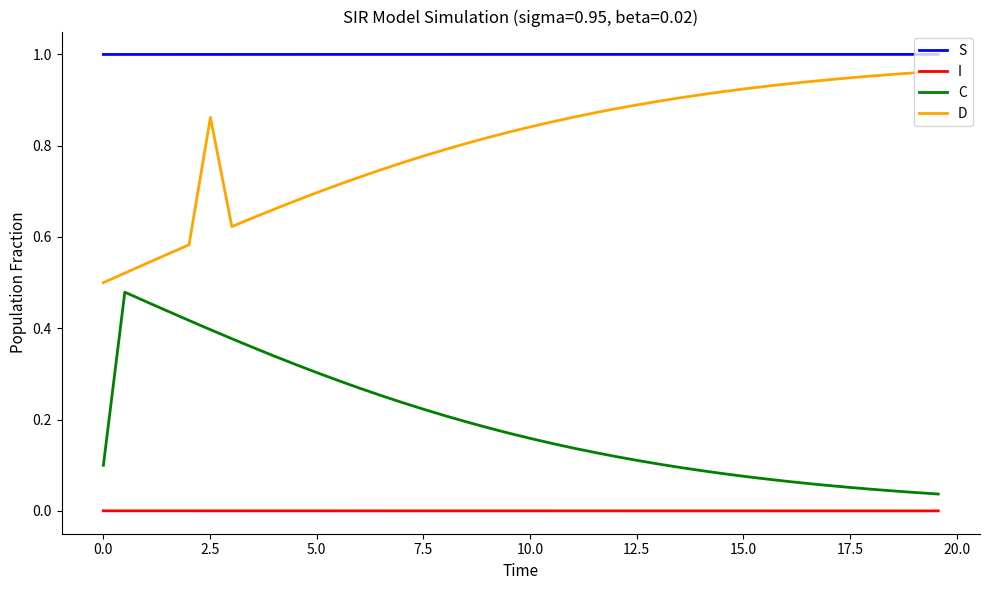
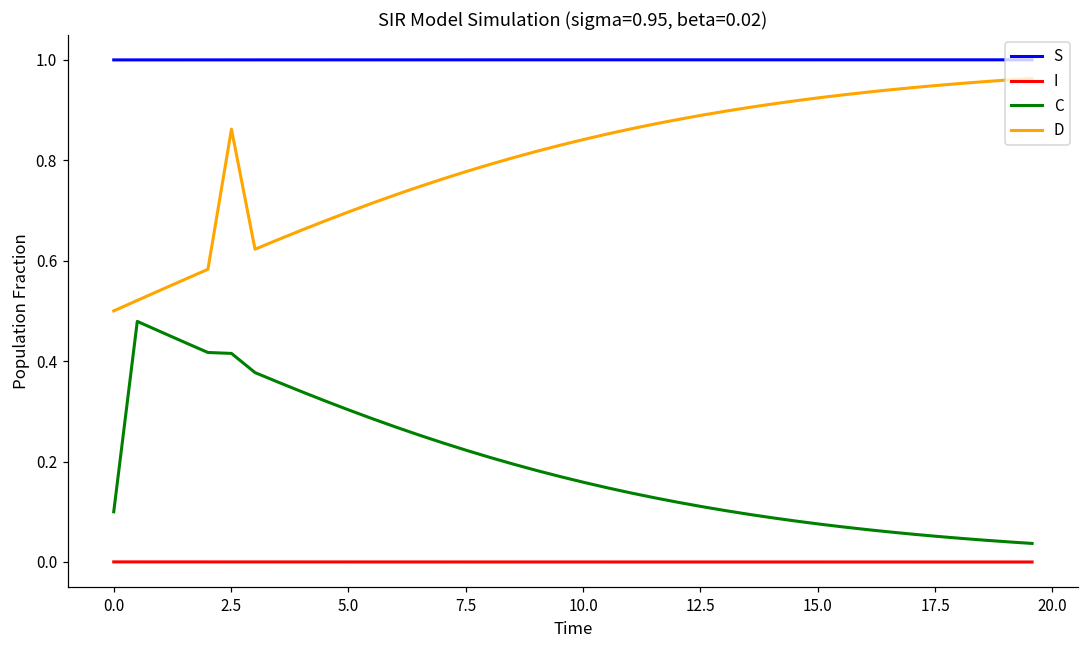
C, 2.5: 0.40 -> 0.42
